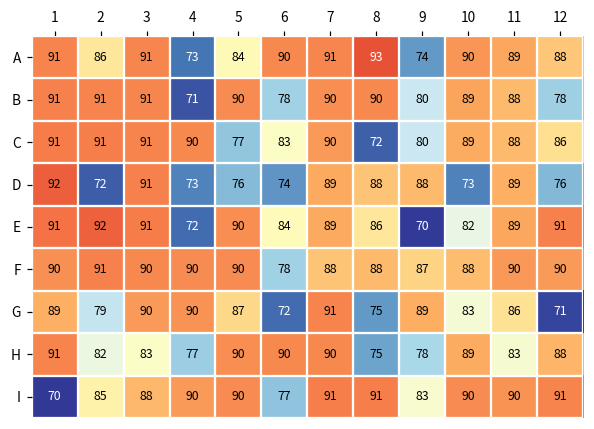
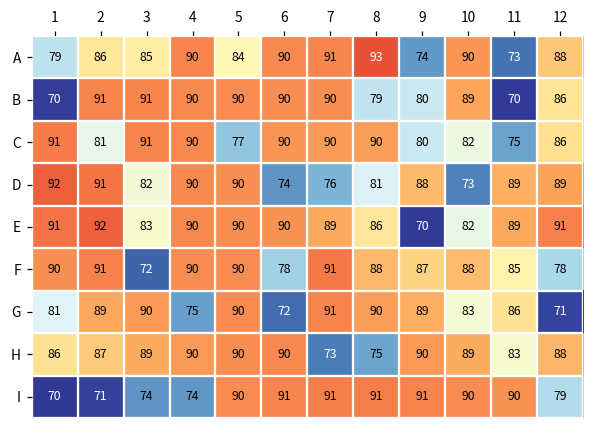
A, 1: 91 -> 79
A, 3: 91 -> 85
A, 4: 73 -> 90
A, 11: 89 -> 73
B, 1: 91 -> 70
B, 4: 71 -> 90
B, 6: 78 -> 90
B, 8: 90 -> 79
B, 11: 88 -> 70
B, 12: 78 -> 86
C, 2: 91 -> 81
C, 6: 83 -> 90
C, 8: 72 -> 90
C, 10: 89 -> 82
C, 11: 88 -> 75
D, 2: 72 -> 91
D, 3: 91 -> 82
D, 4: 73 -> 90
D, 5: 76 -> 90
D, 7: 89 -> 76
D, 8: 88 -> 81
D, 12: 76 -> 89
E, 3: 91 -> 83
E, 4: 72 -> 90
E, 6: 84 -> 90
F, 3: 90 -> 72
F, 7: 88 -> 91
F, 11: 90 -> 85
F, 12: 90 -> 78
G, 1: 89 -> 81
G, 2: 79 -> 89
G, 4: 90 -> 75
G, 5: 87 -> 90
G, 8: 75 -> 90
H, 1: 91 -> 86
H, 2: 82 -> 87
H, 3: 83 -> 89
H, 4: 77 -> 90
H, 7: 90 -> 73
H, 9: 78 -> 90
I, 2: 85 -> 71
I, 3: 88 -> 74
I, 4: 90 -> 74
I, 6: 77 -> 91
I, 9: 83 -> 91
I, 12: 91 -> 79
